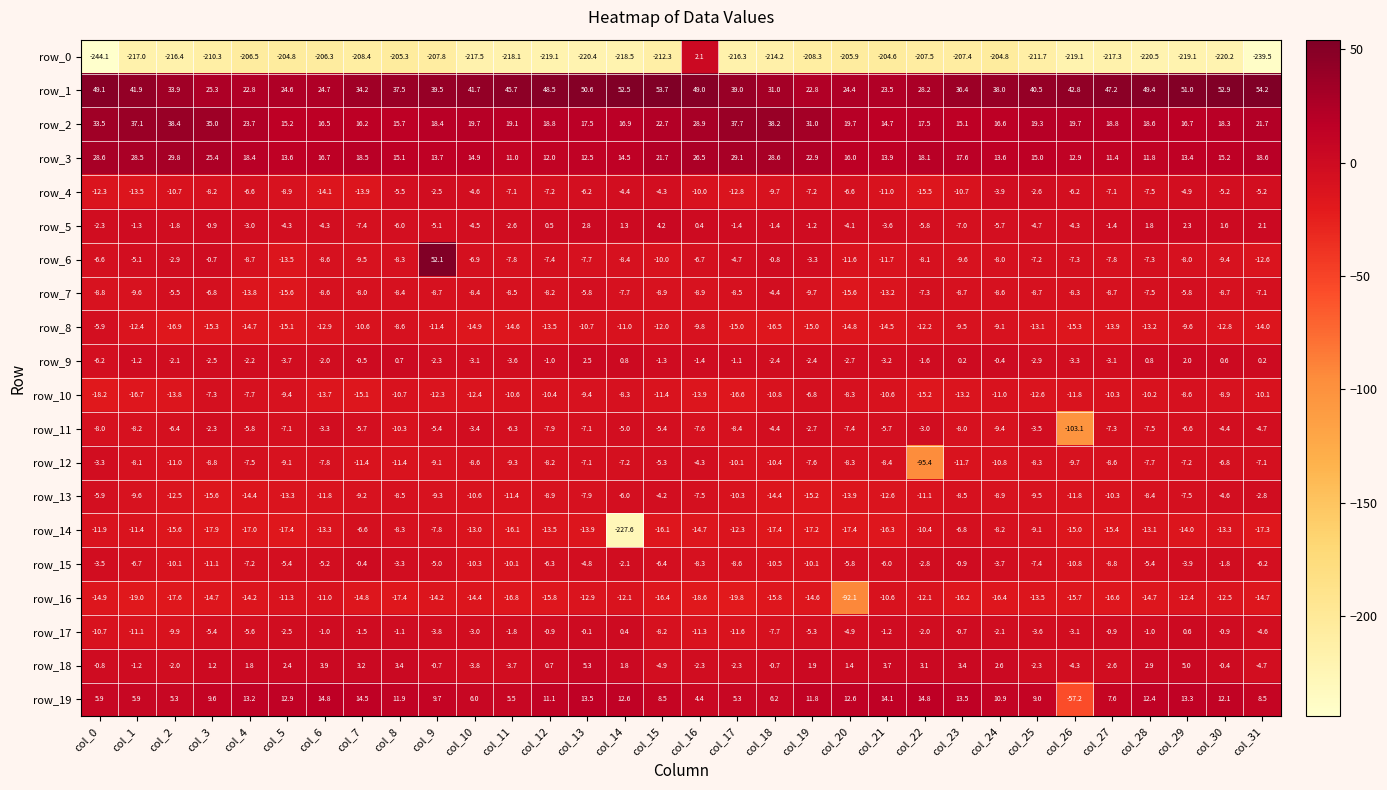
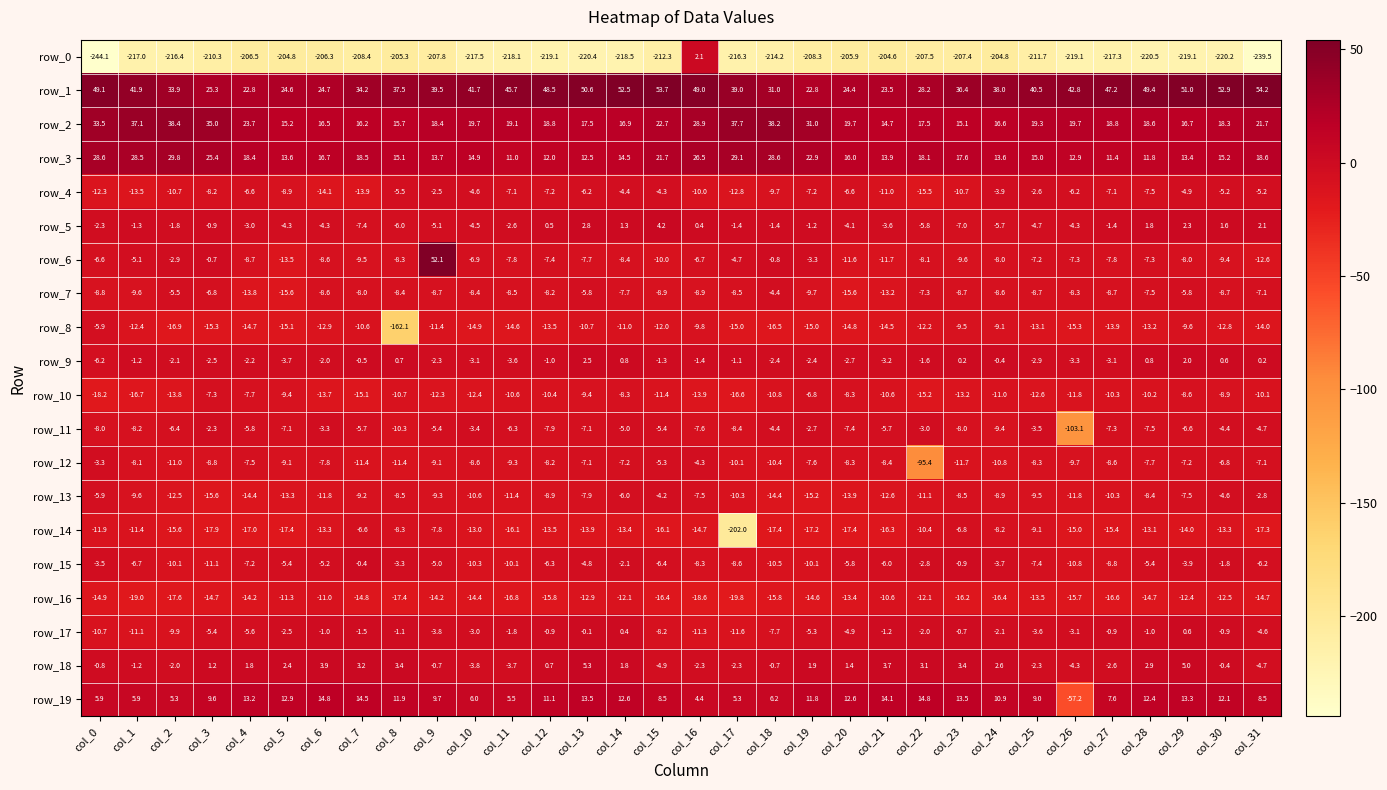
row_8, col_8: -8.6 -> -162.1
row_14, col_14: -227.6 -> -13.4
row_14, col_17: -12.3 -> -202.0
row_16, col_20: -92.1 -> -13.4
